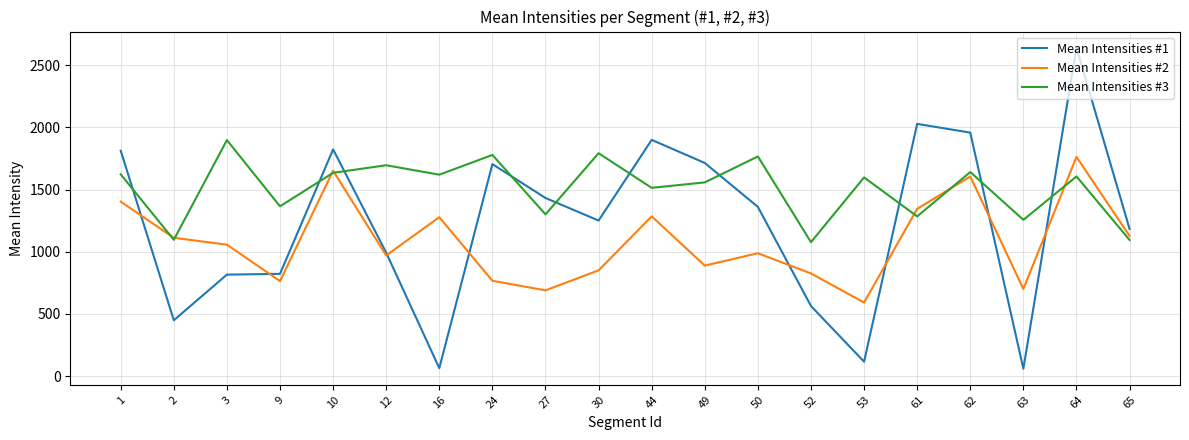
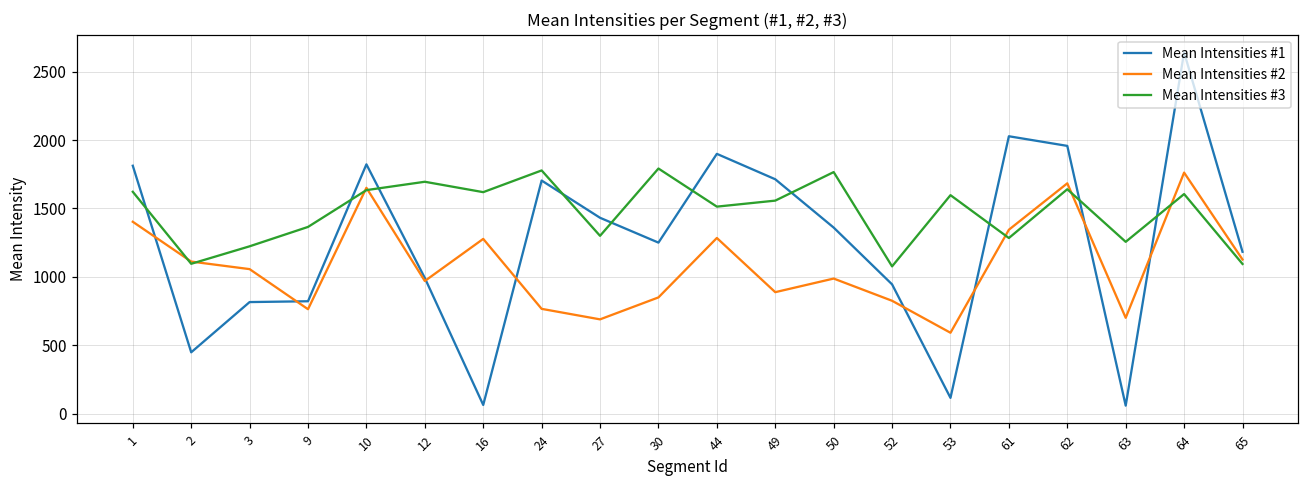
Mean Intensities #3, 3: 1900 -> 1220
Mean Intensities #1, 52: 560 -> 950
Mean Intensities #2, 62: 1610 -> 1680
